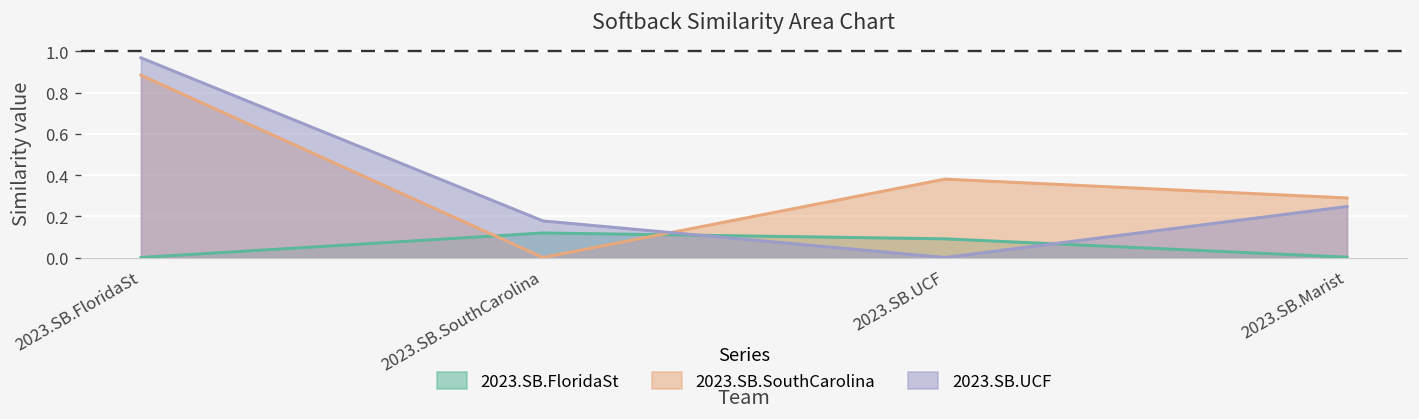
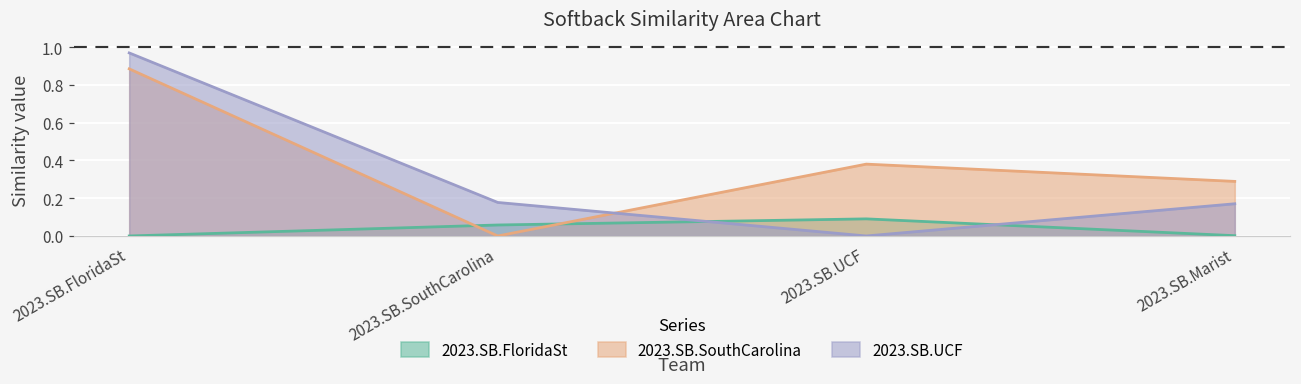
2023.SB.FloridaSt, 2023.SB.SouthCarolina: 0.12 -> 0.06
2023.SB.UCF, 2023.SB.Marist: 0.25 -> 0.17
